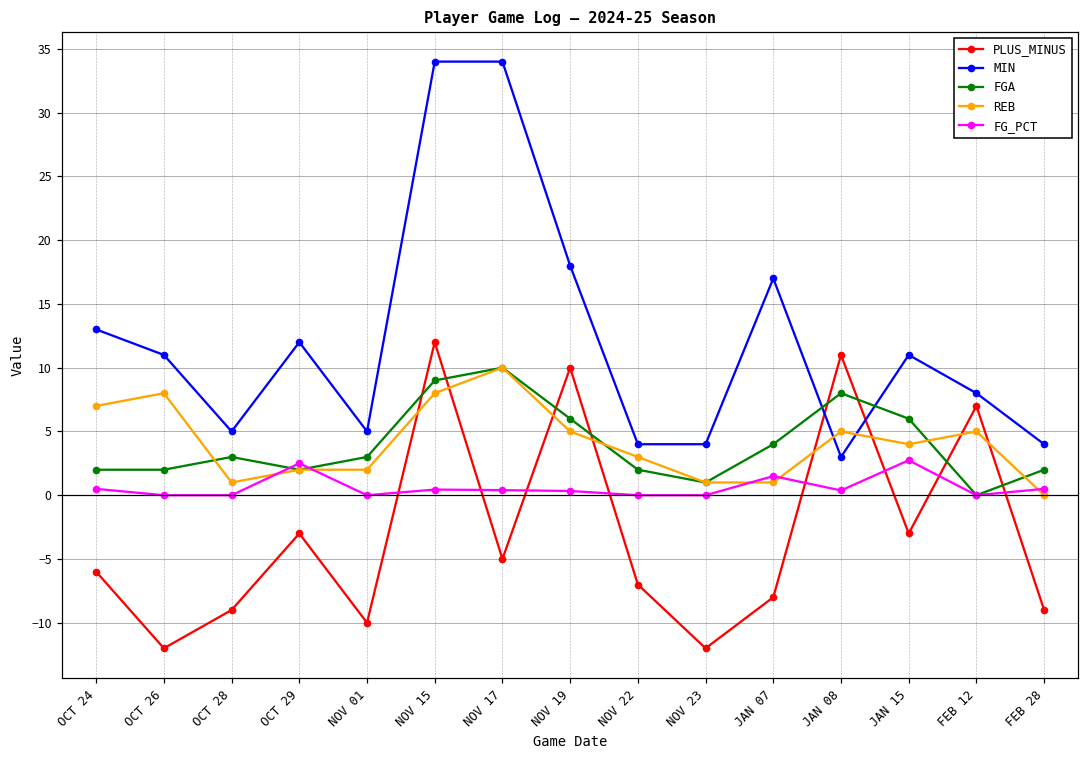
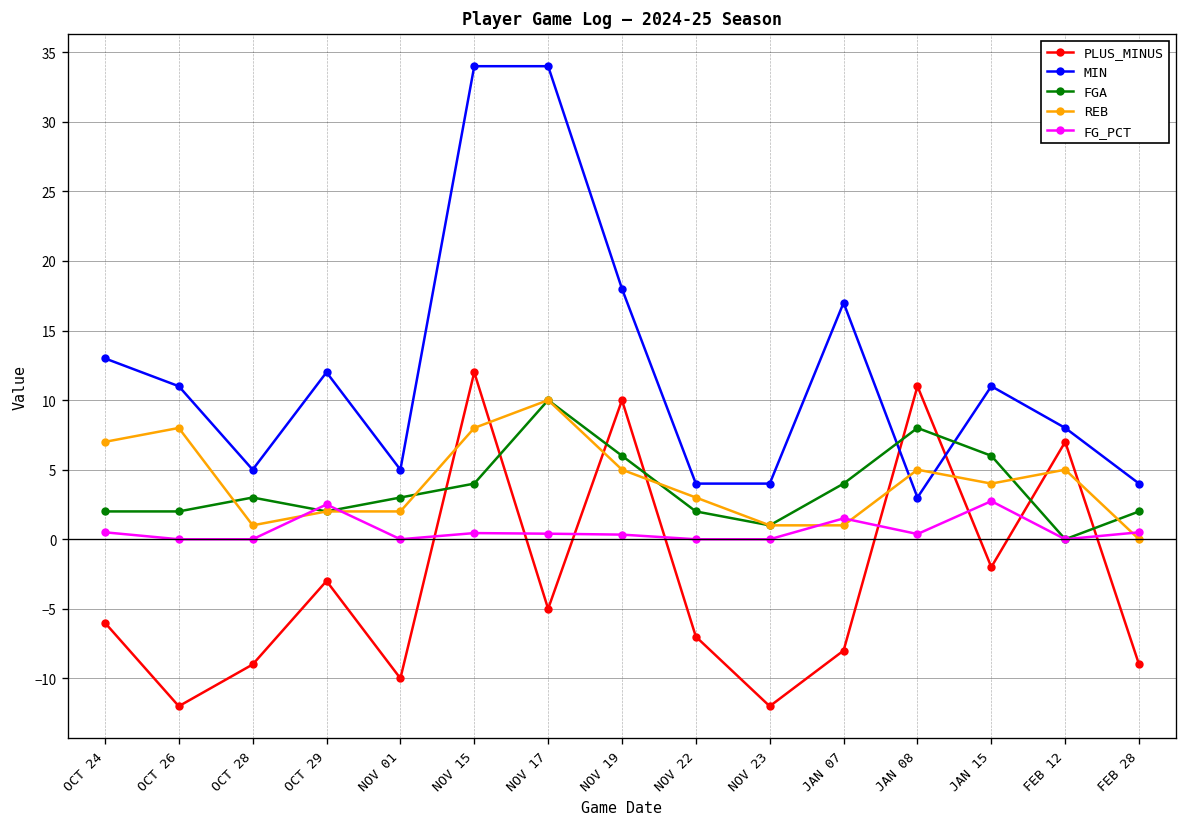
FGA, NOV 15: 9 -> 4
PLUS_MINUS, JAN 15: -3 -> -2
